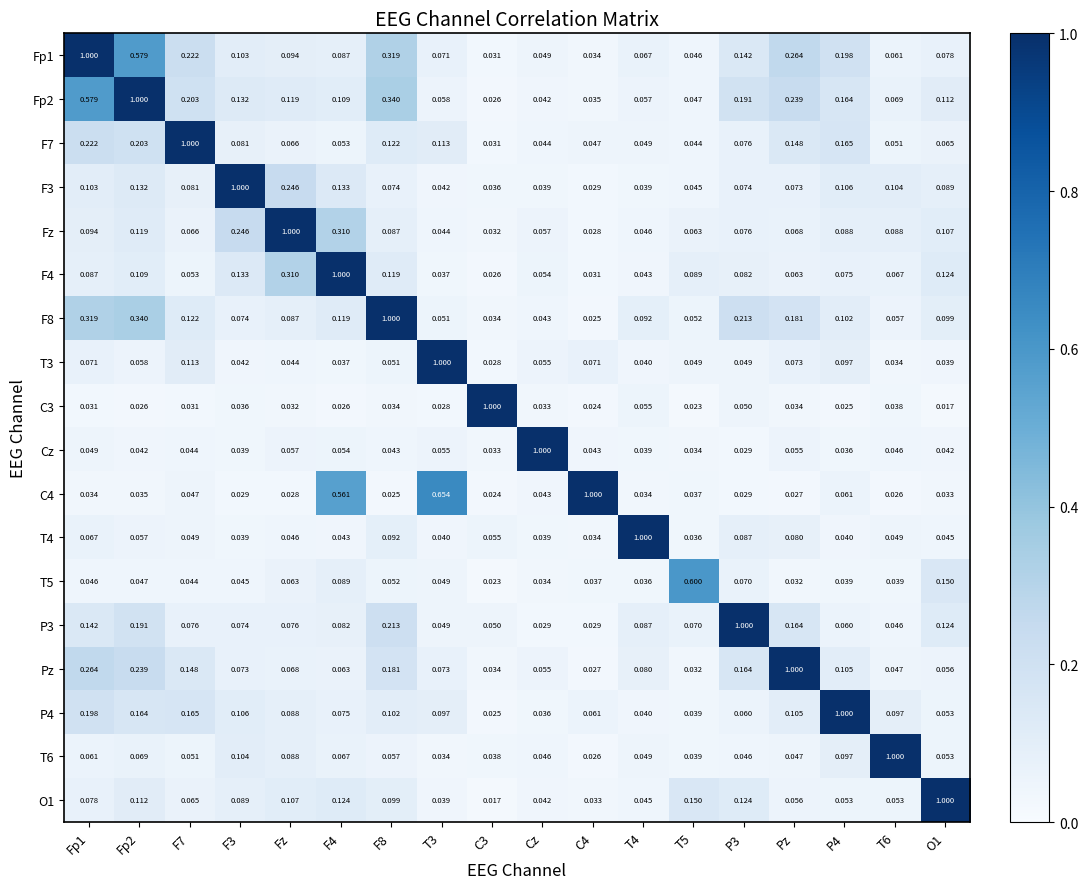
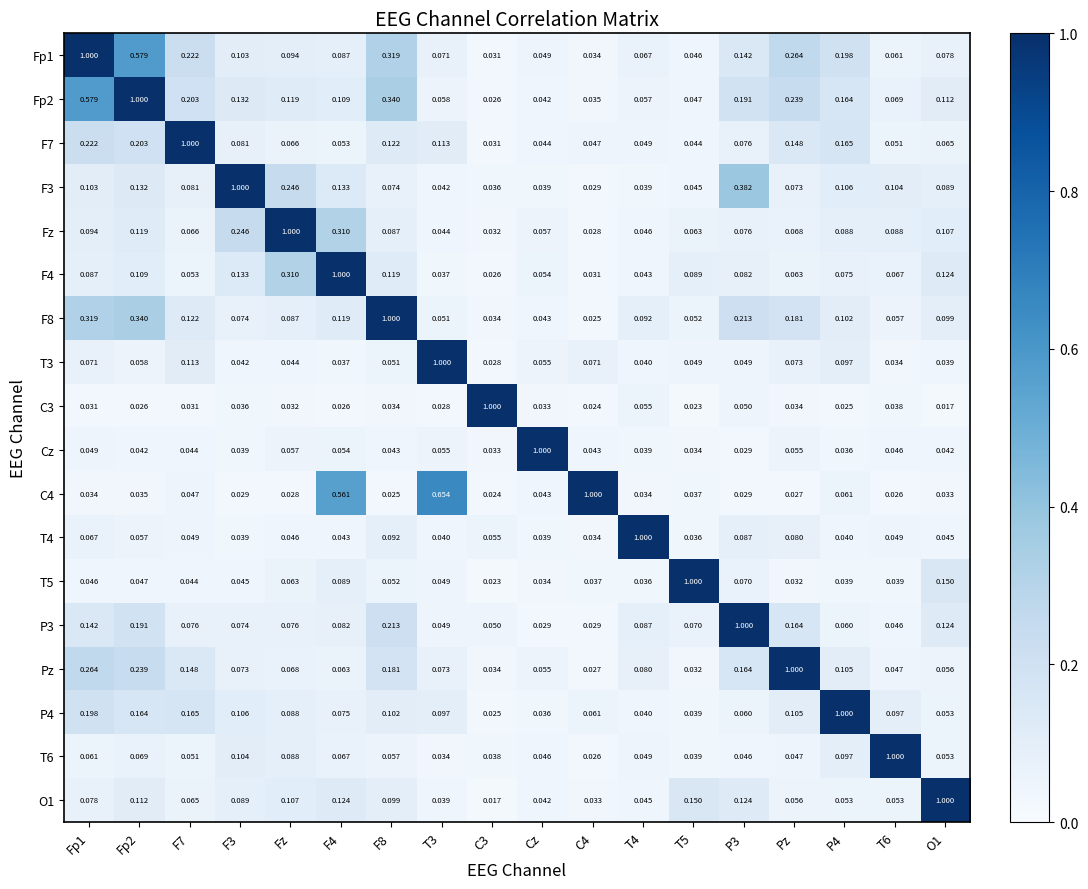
F3, P3: 0.074 -> 0.382
T5, T5: 0.600 -> 1.000
